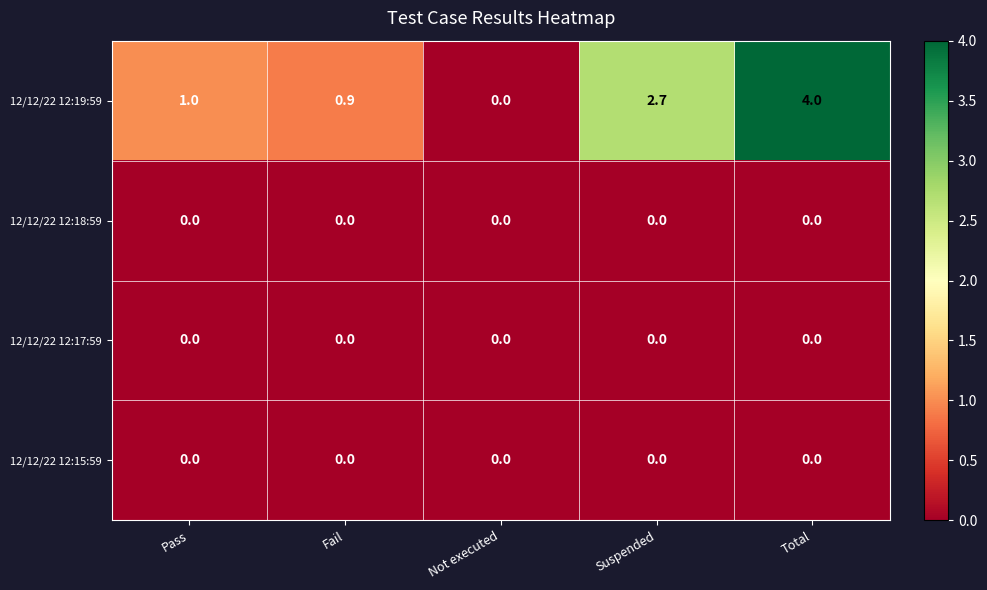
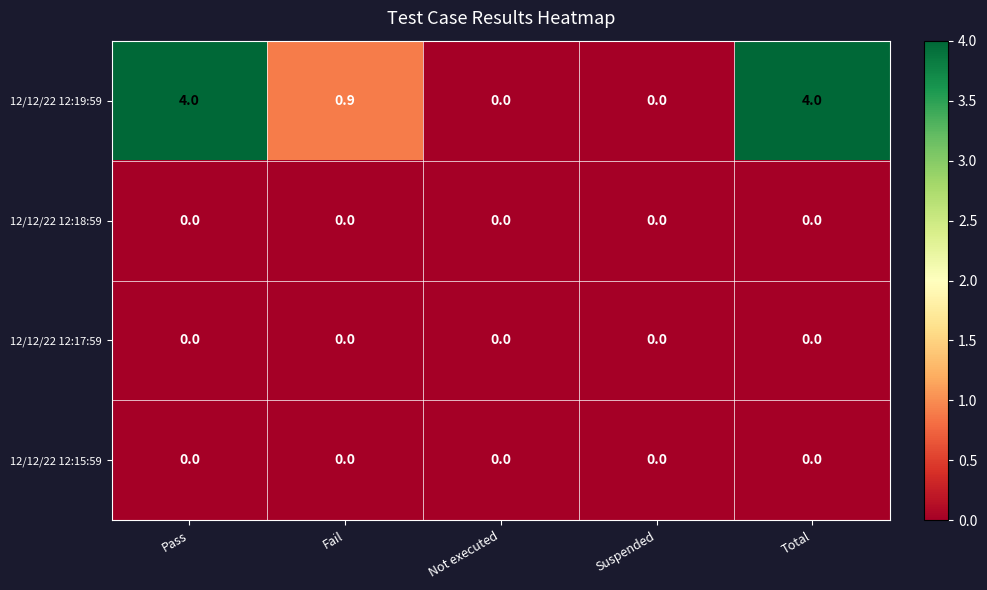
12/12/22 12:19:59, Pass: 1.0 -> 4.0
12/12/22 12:19:59, Suspended: 2.7 -> 0.0
